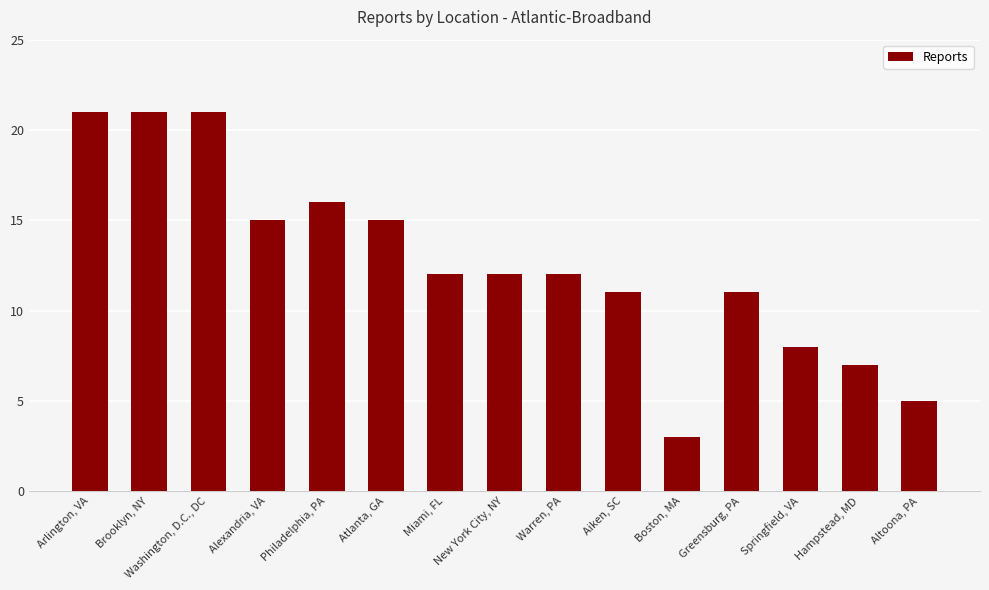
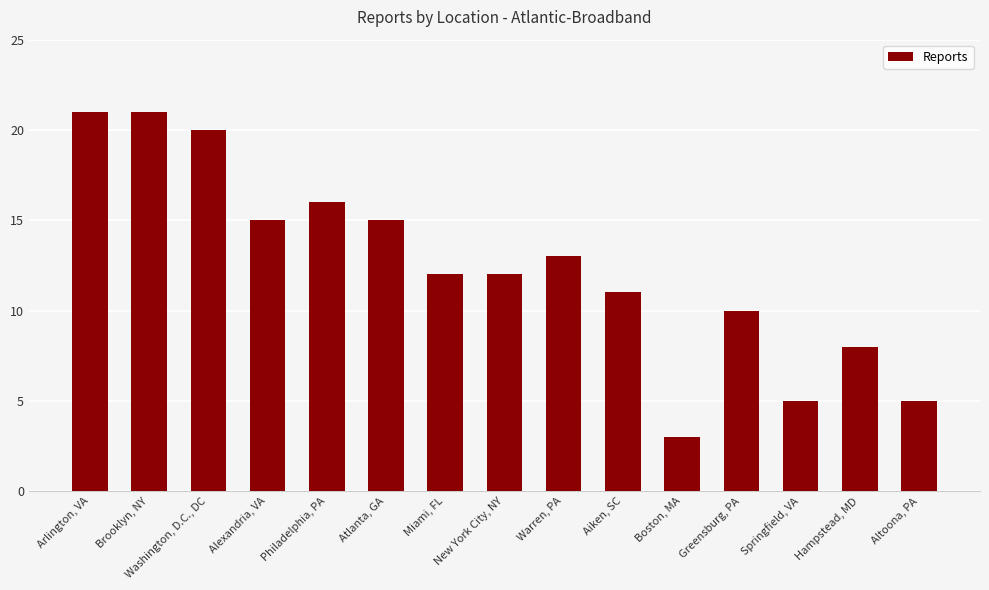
Washington, D.C., DC: 21 -> 20
Warren, PA: 12 -> 13
Greensburg, PA: 11 -> 10
Springfield, VA: 8 -> 5
Hampstead, MD: 7 -> 8
